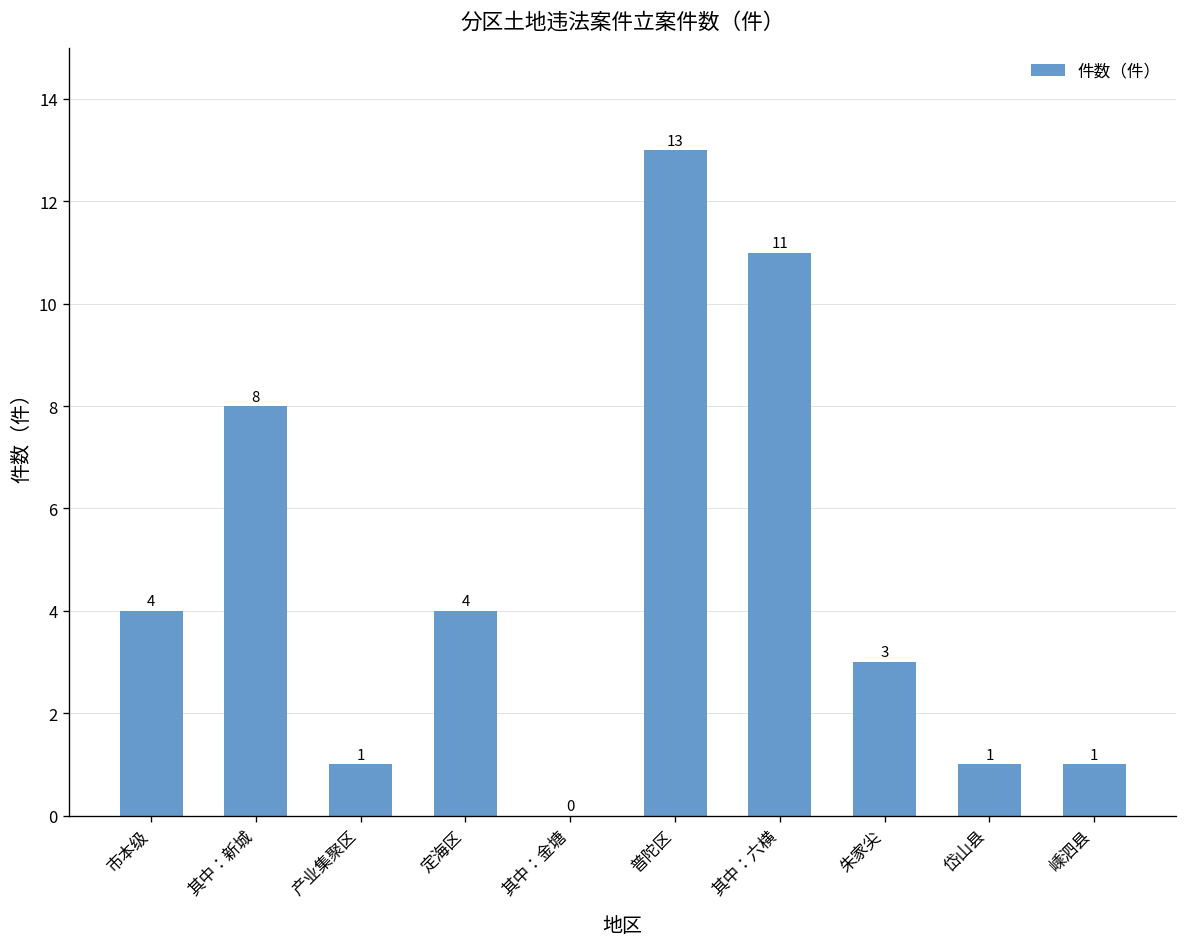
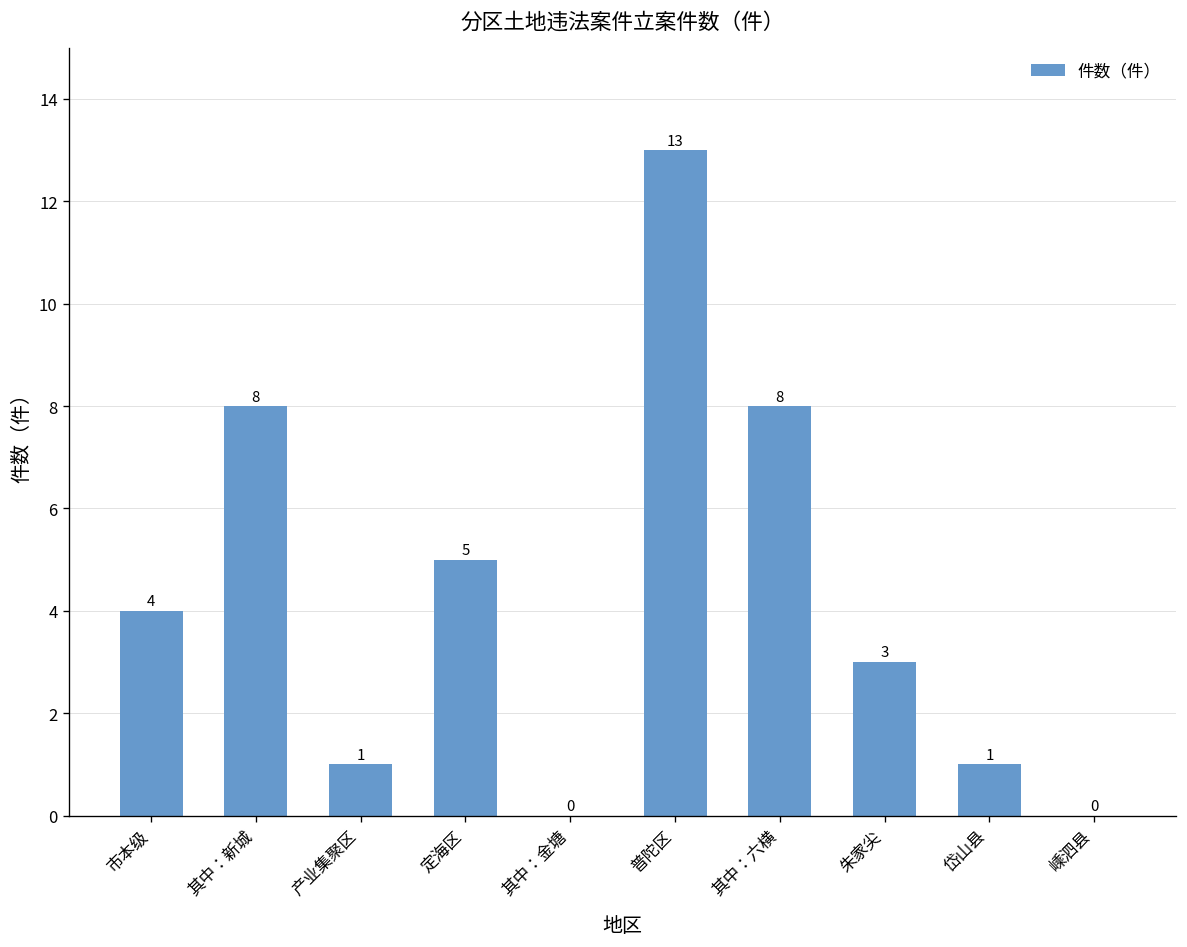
定海区: 4 -> 5
其中：六横: 11 -> 8
嵊泗县: 1 -> 0
